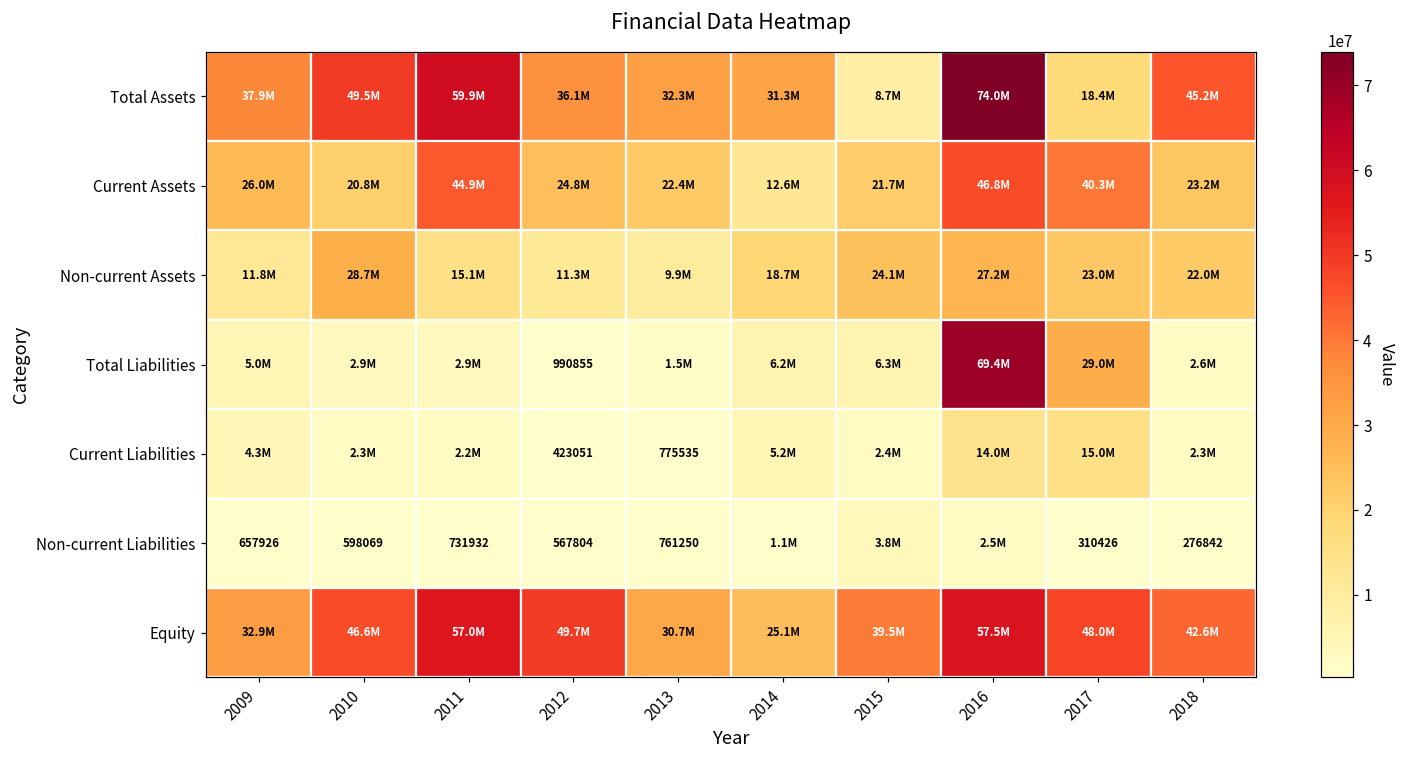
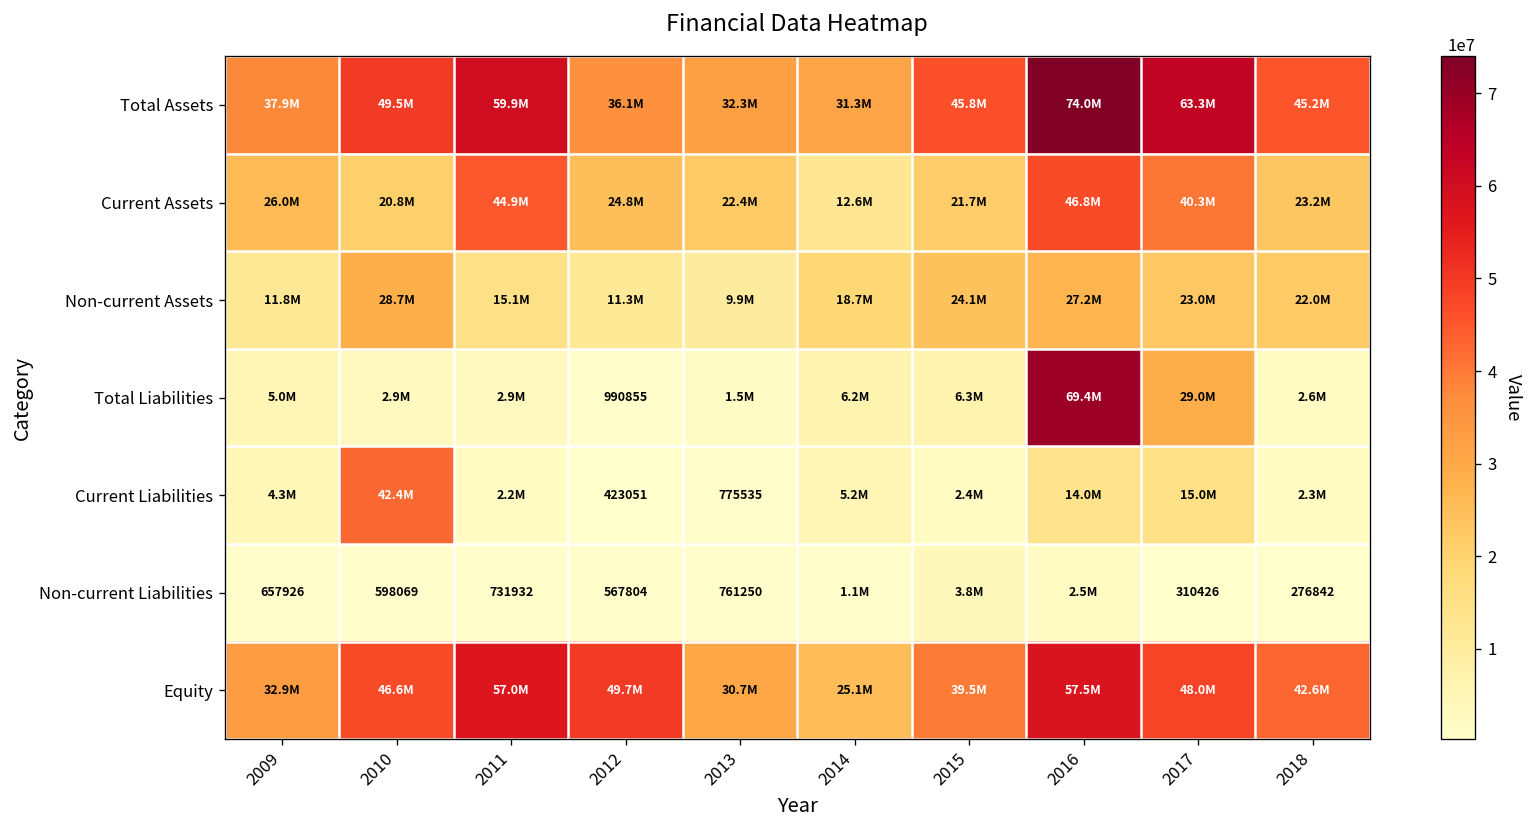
Total Assets, 2015: 8.7M -> 45.8M
Total Assets, 2017: 18.4M -> 63.3M
Current Liabilities, 2010: 2.3M -> 42.4M
